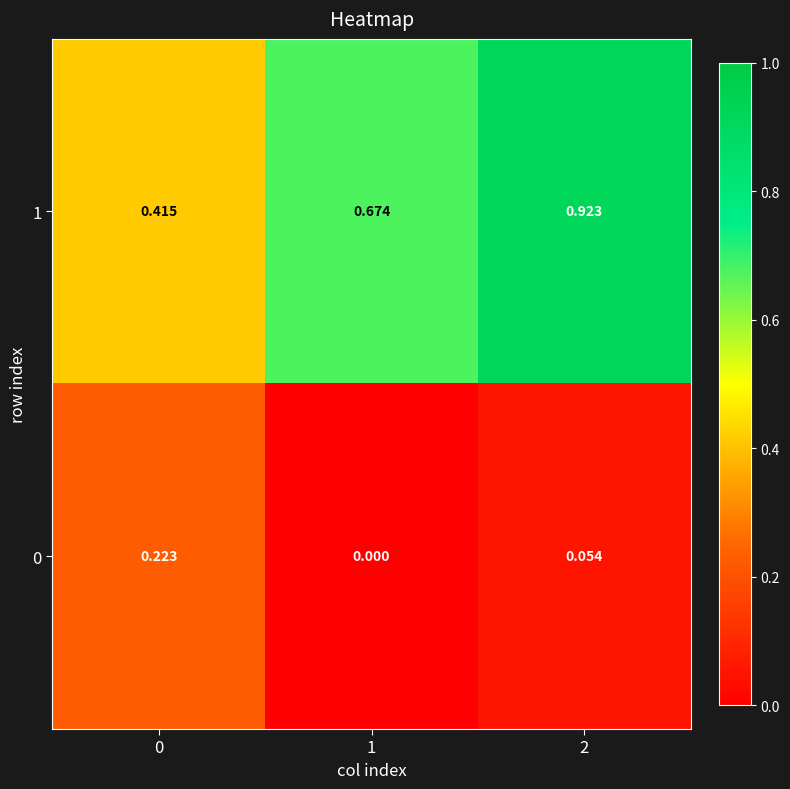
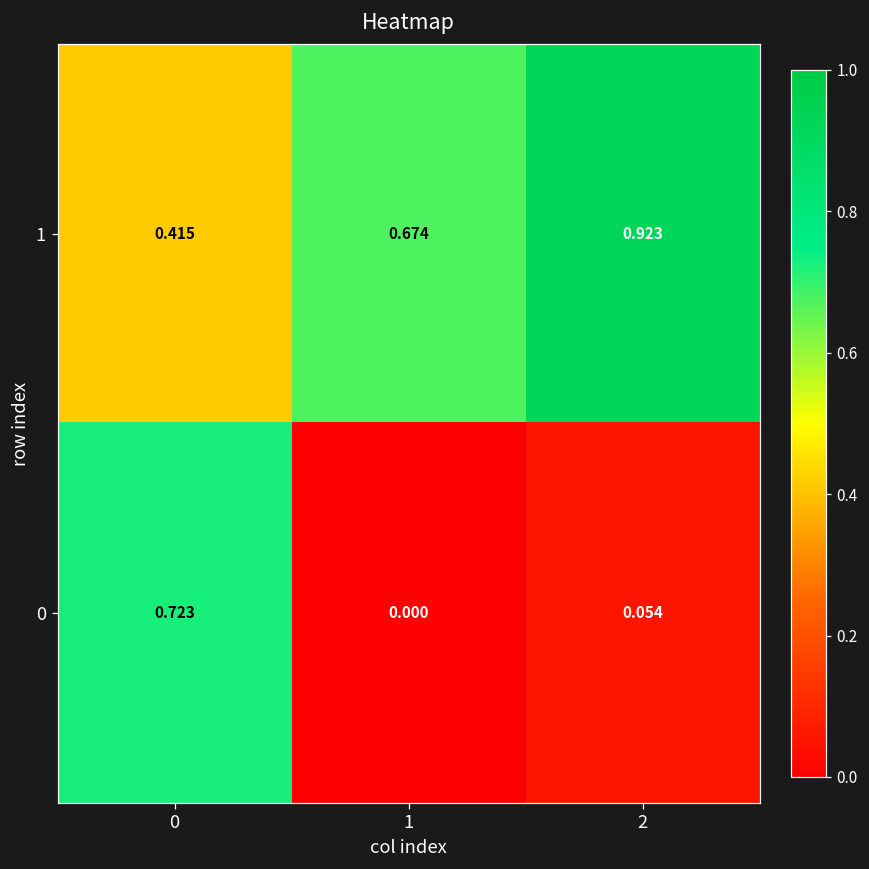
0, 0: 0.223 -> 0.723
